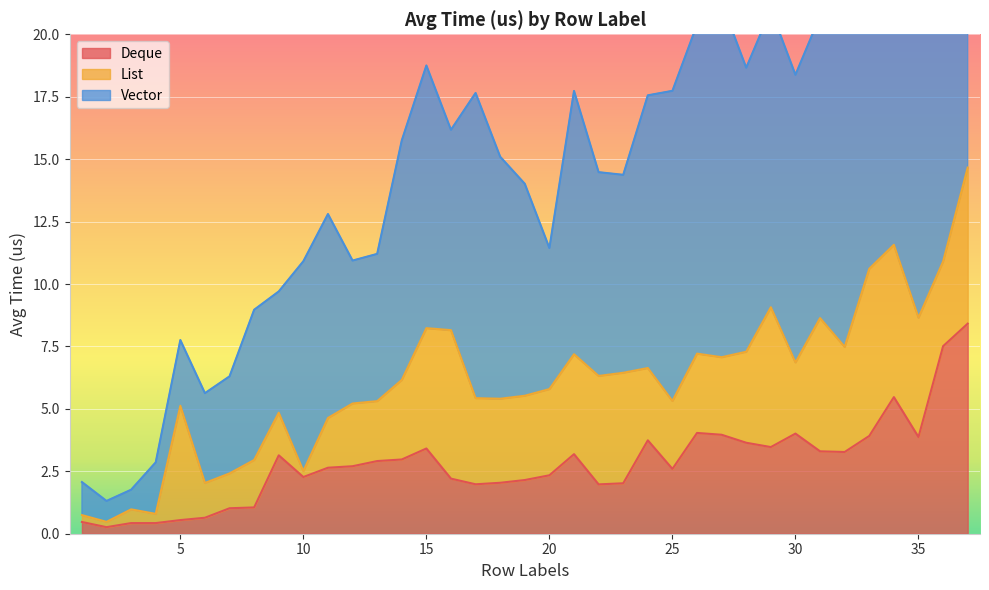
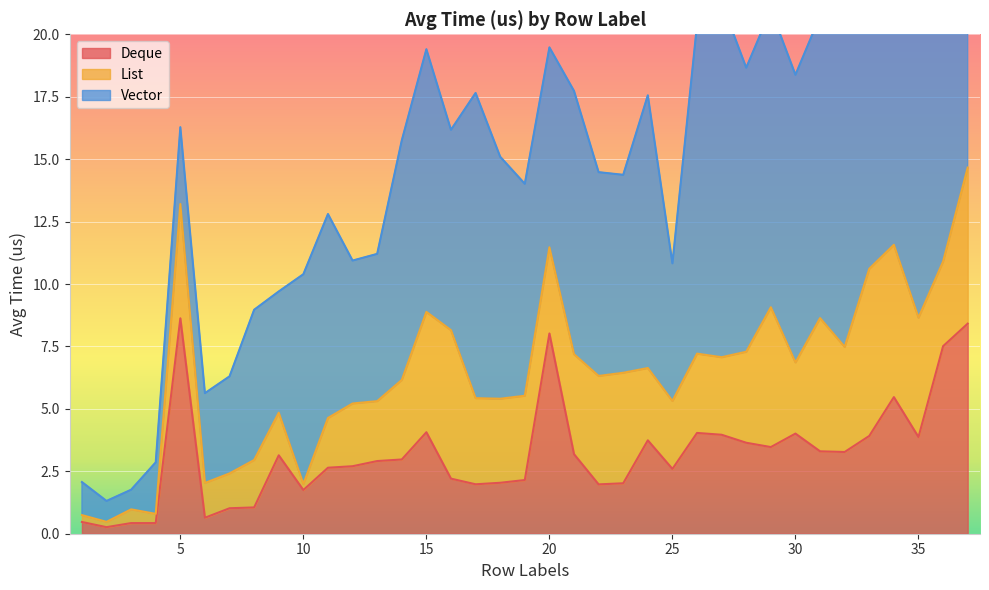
Deque, 5: 0.5 -> 8.6
Vector, 5: 2.6 -> 3.1
Deque, 10: 2.3 -> 1.8
Deque, 15: 3.4 -> 4.1
Deque, 20: 2.3 -> 8.0
Vector, 20: 5.6 -> 8.0
Vector, 25: 12.4 -> 5.5
